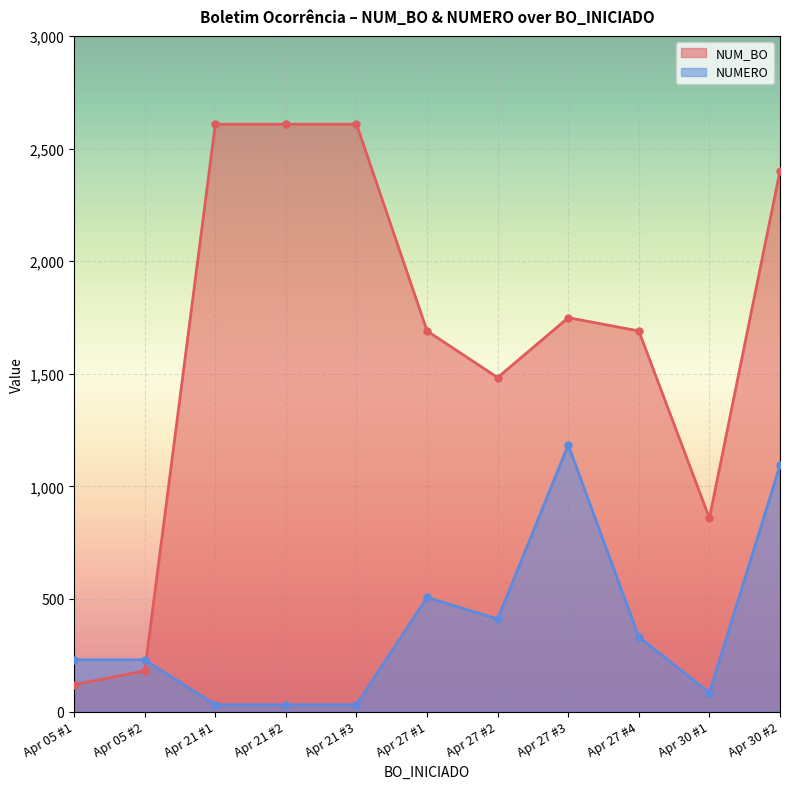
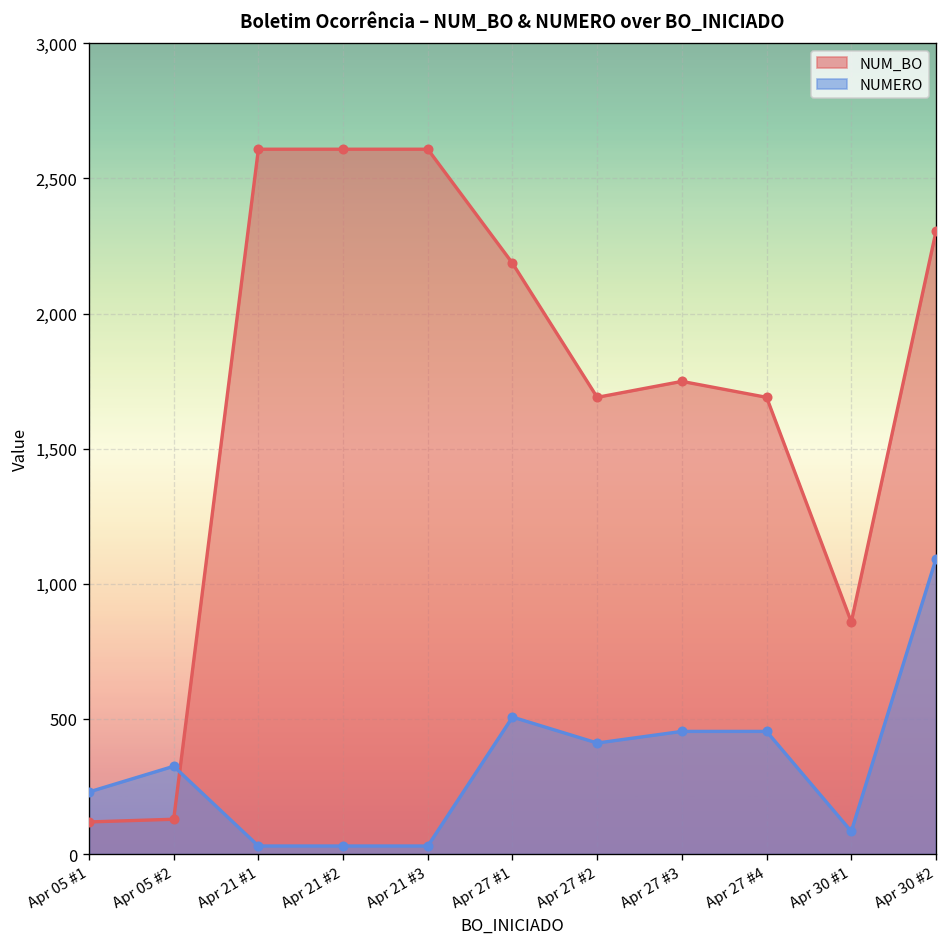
NUM_BO, Apr 05 #2: 180 -> 130
NUMERO, Apr 05 #2: 230 -> 330
NUM_BO, Apr 27 #1: 1,690 -> 2,190
NUM_BO, Apr 27 #2: 1,480 -> 1,690
NUMERO, Apr 27 #3: 1,180 -> 450
NUMERO, Apr 27 #4: 330 -> 450
NUM_BO, Apr 30 #2: 2,400 -> 2,300
